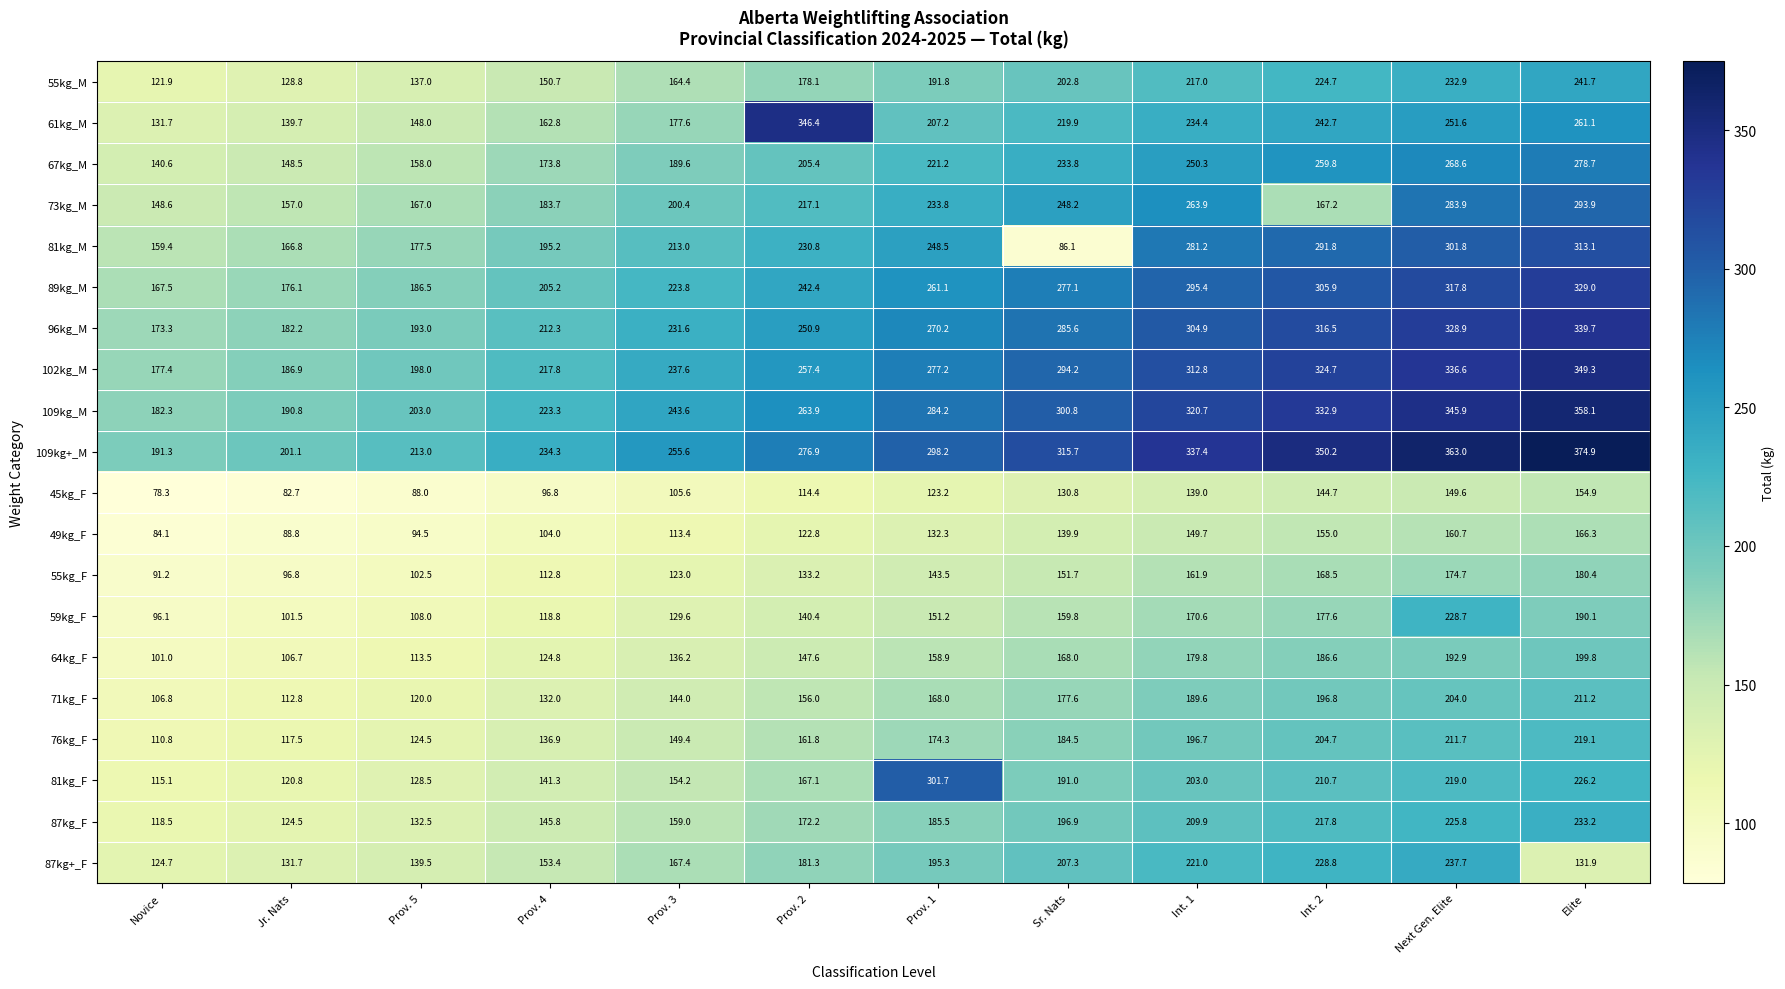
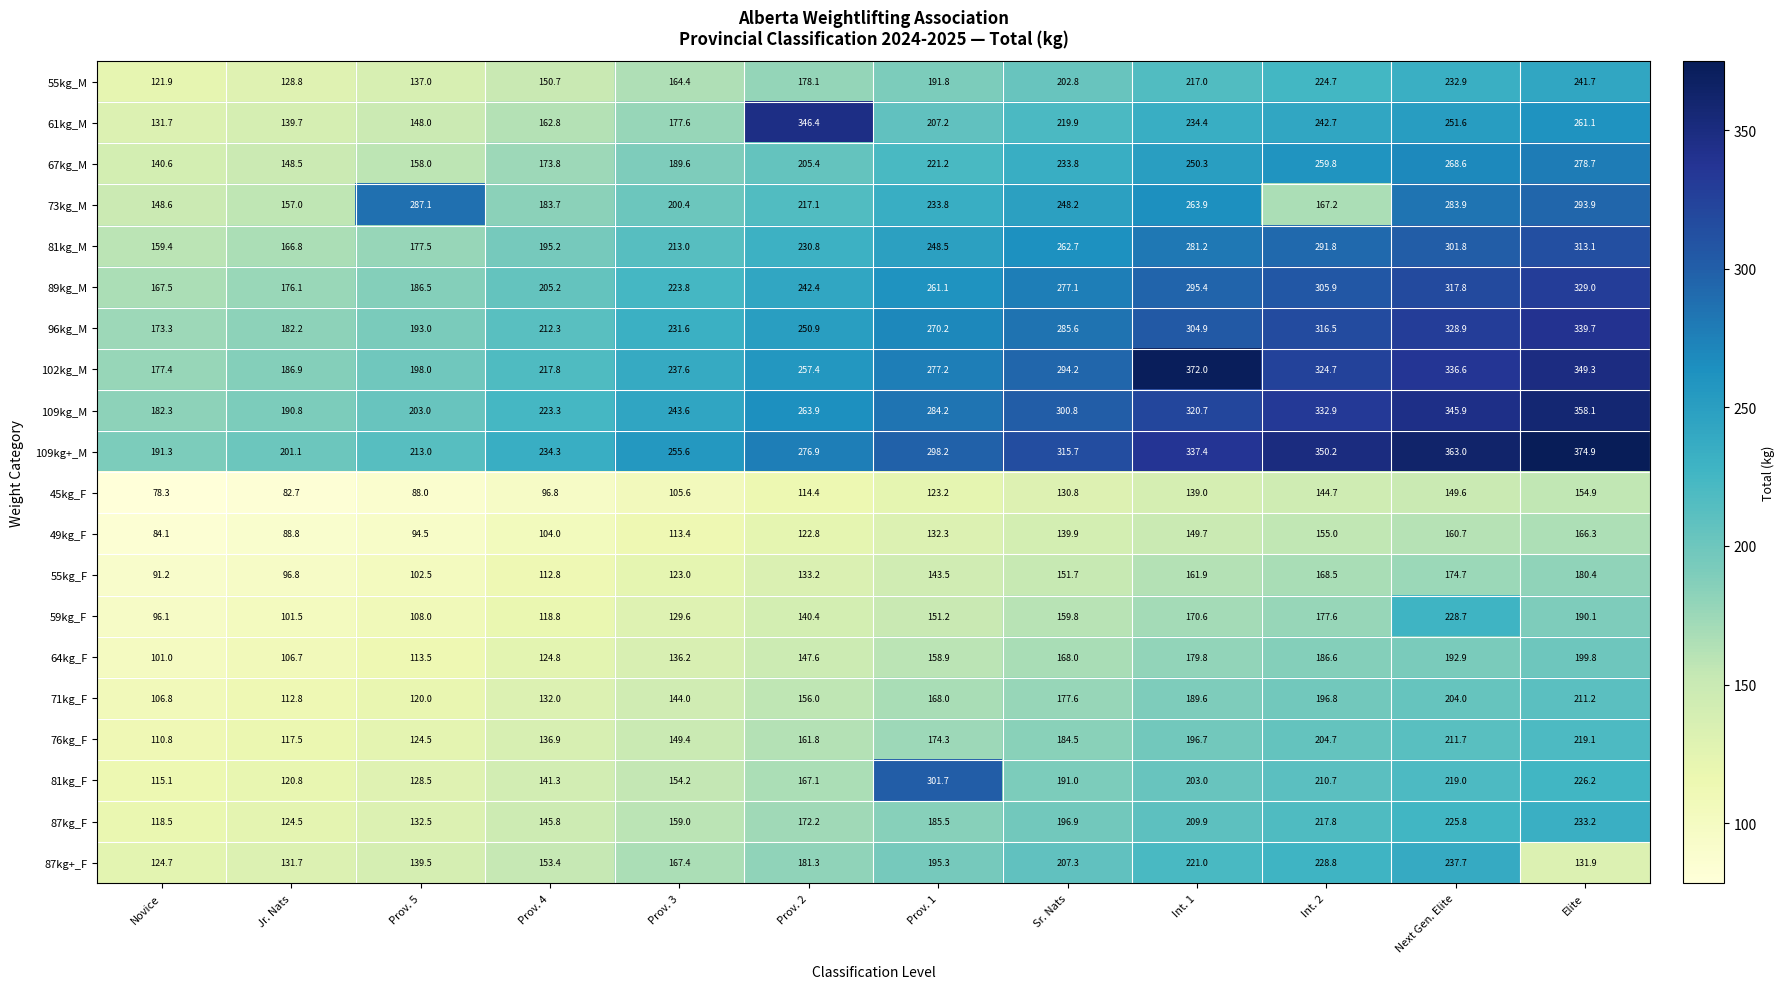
73kg_M, Prov. 5: 167.0 -> 287.1
81kg_M, Sr. Nats: 86.1 -> 262.7
102kg_M, Int. 1: 312.8 -> 372.0
